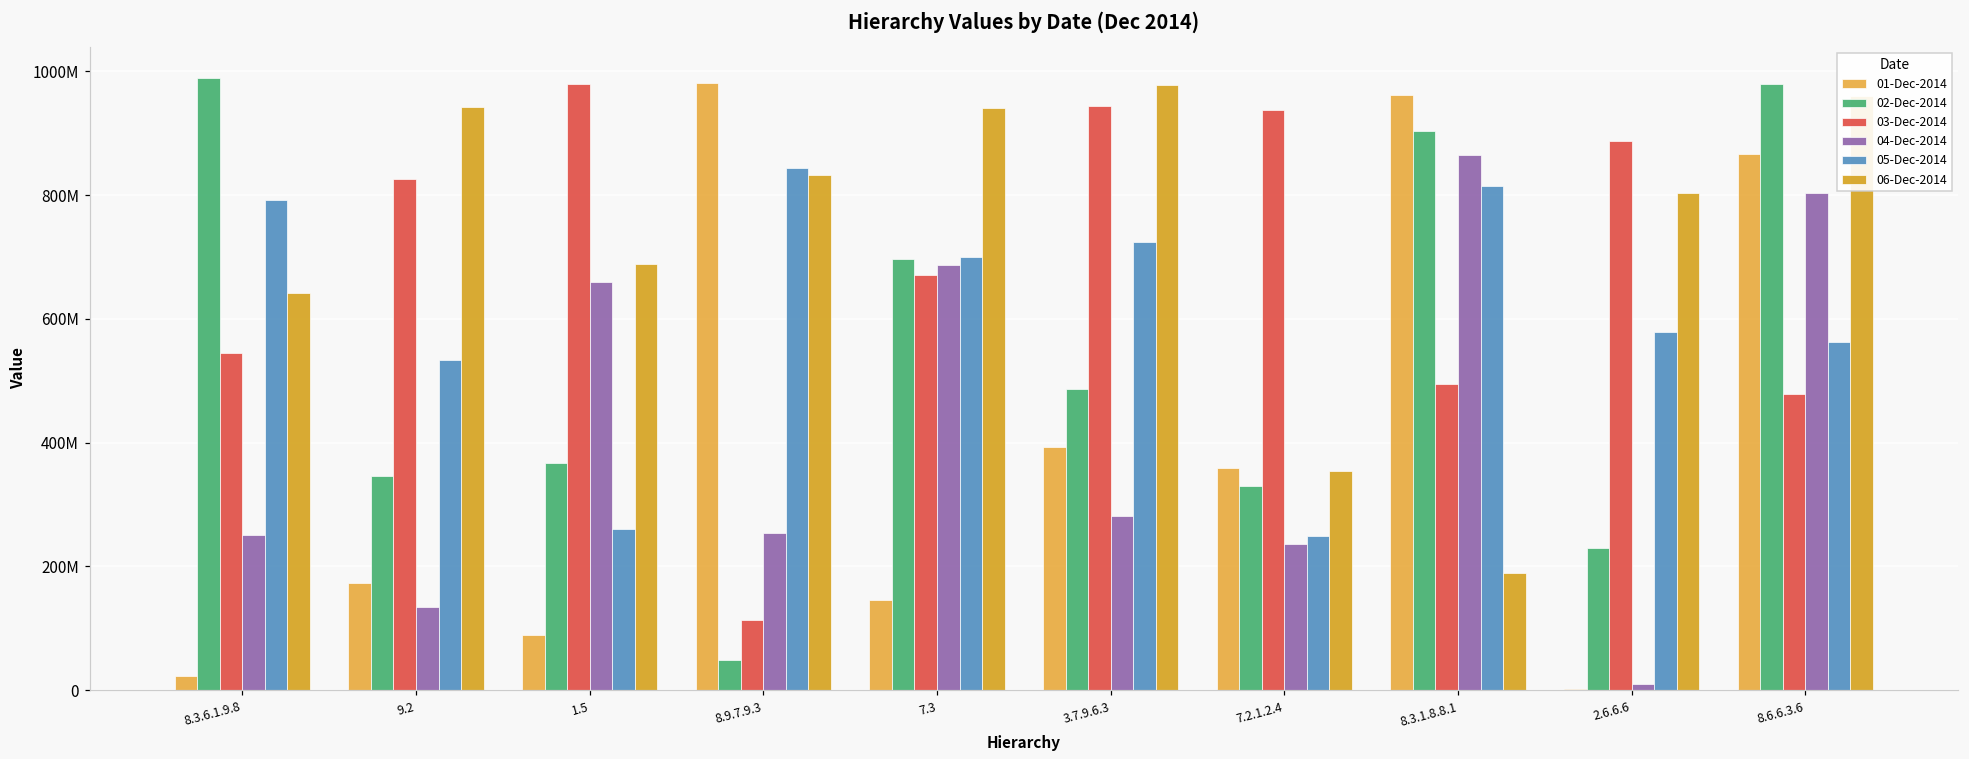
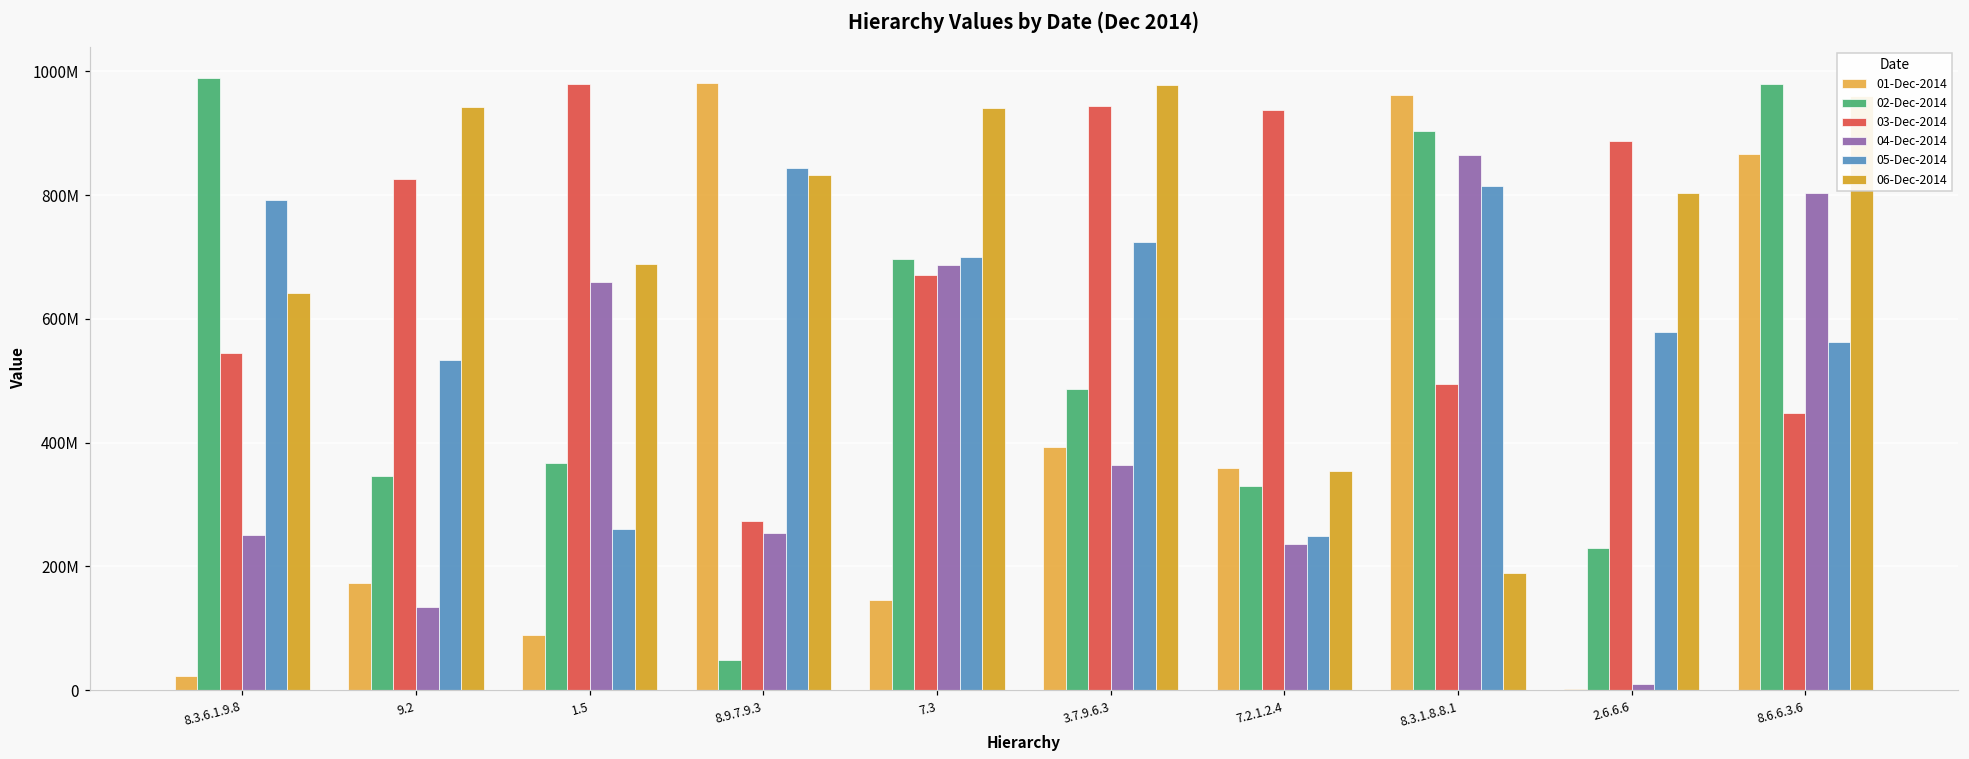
03-Dec-2014, 8.9.7.9.3: 110000000 -> 270000000
04-Dec-2014, 3.7.9.6.3: 280000000 -> 360000000
03-Dec-2014, 8.6.6.3.6: 480000000 -> 450000000
